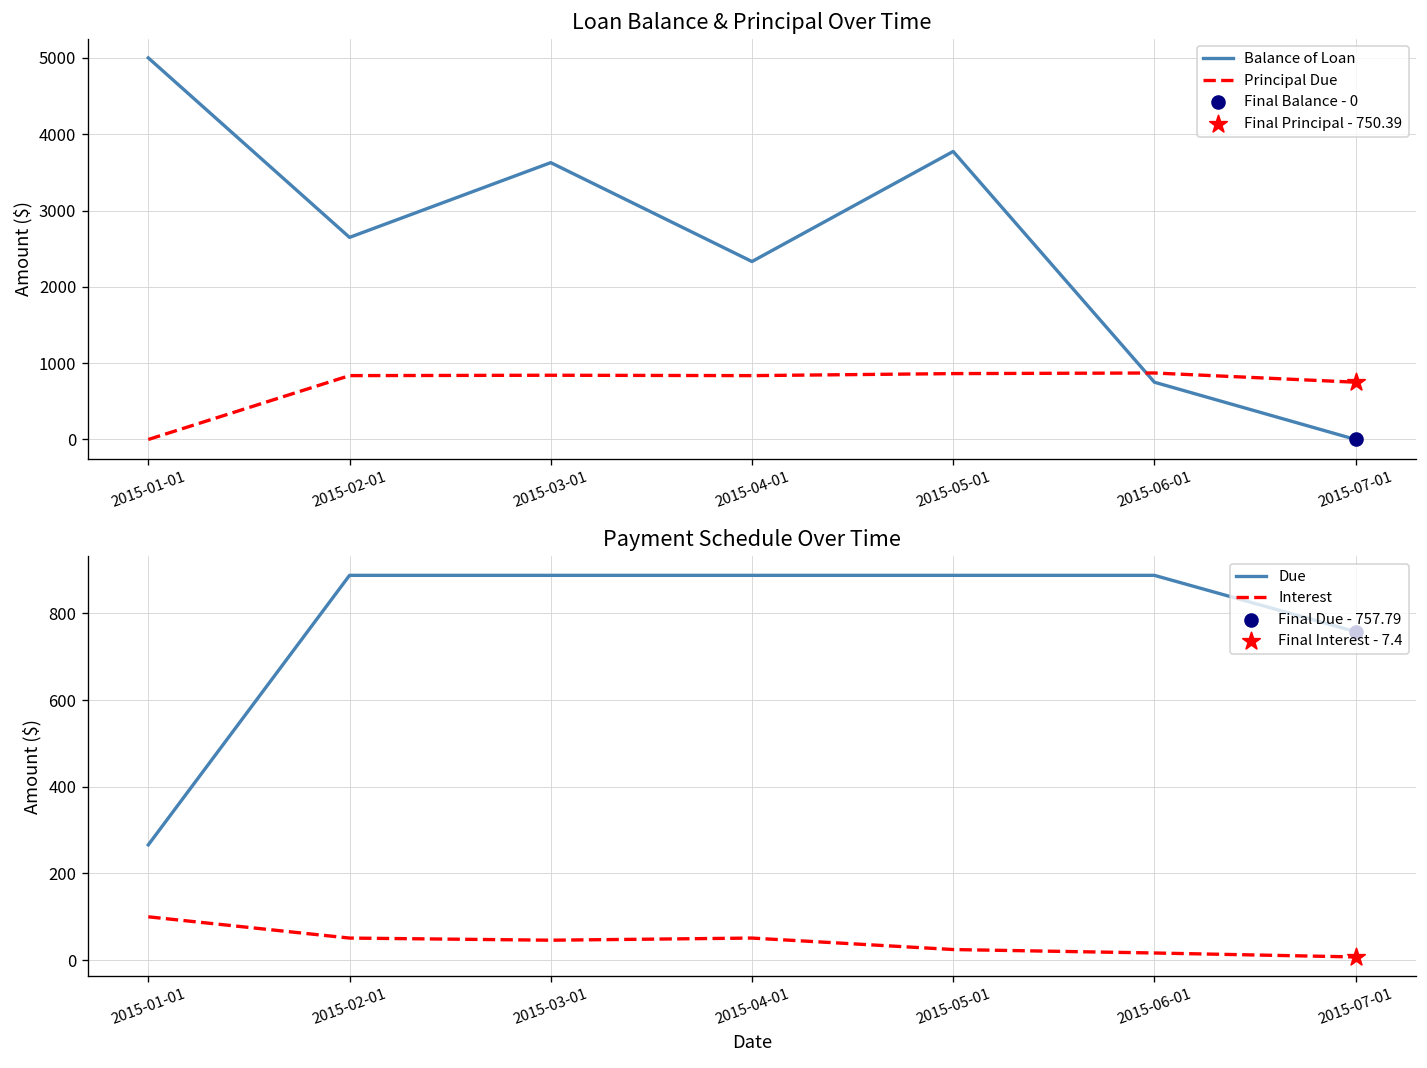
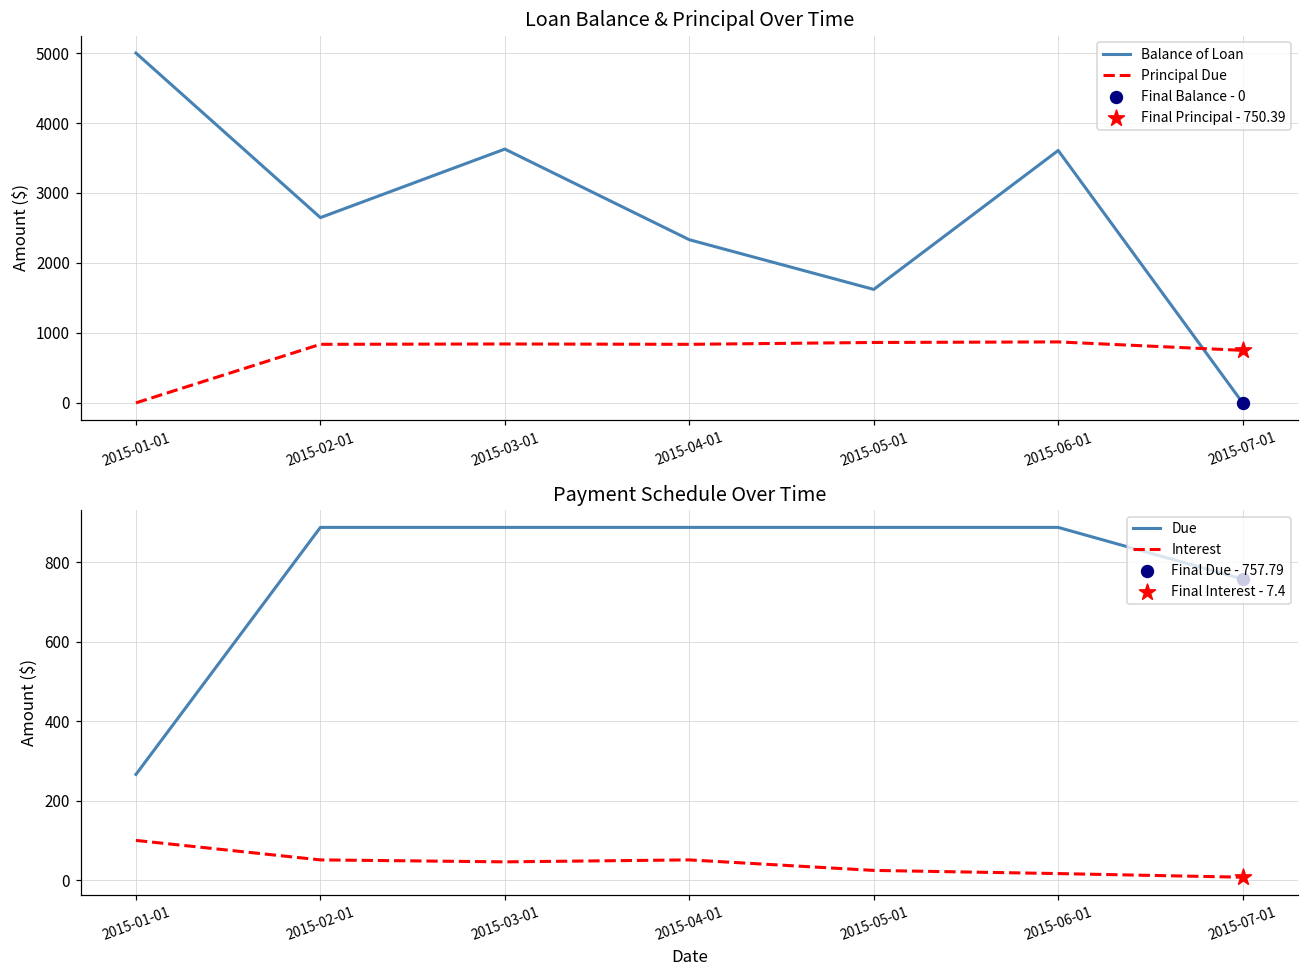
Loan Balance & Principal Over Time, Balance of Loan, 2015-05-01: 3800 -> 1600
Loan Balance & Principal Over Time, Balance of Loan, 2015-06-01: 800 -> 3600
